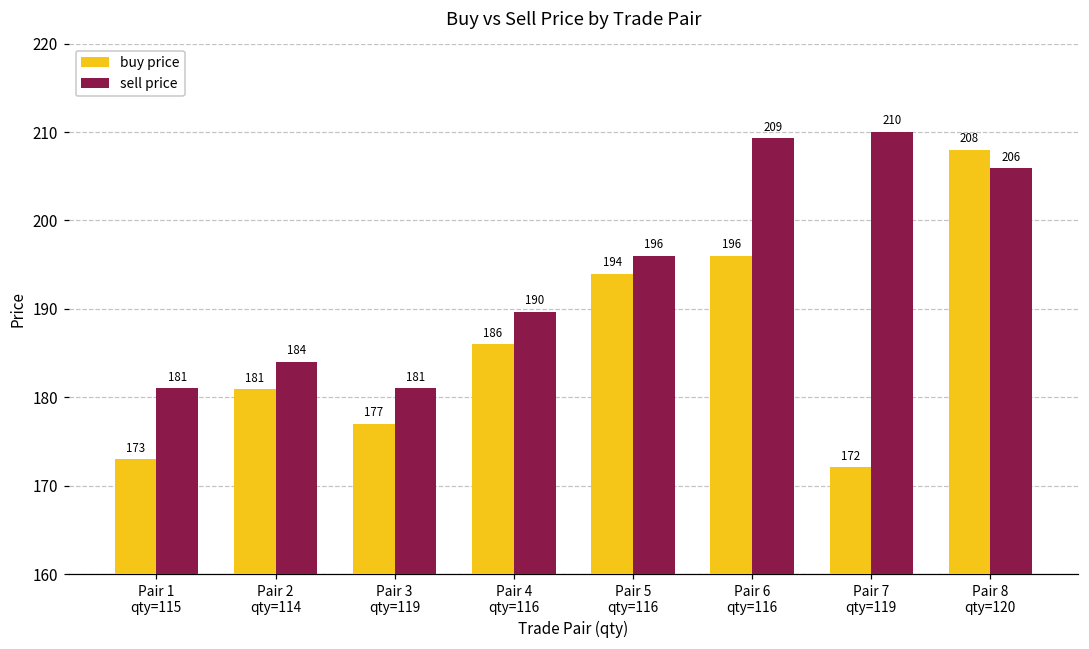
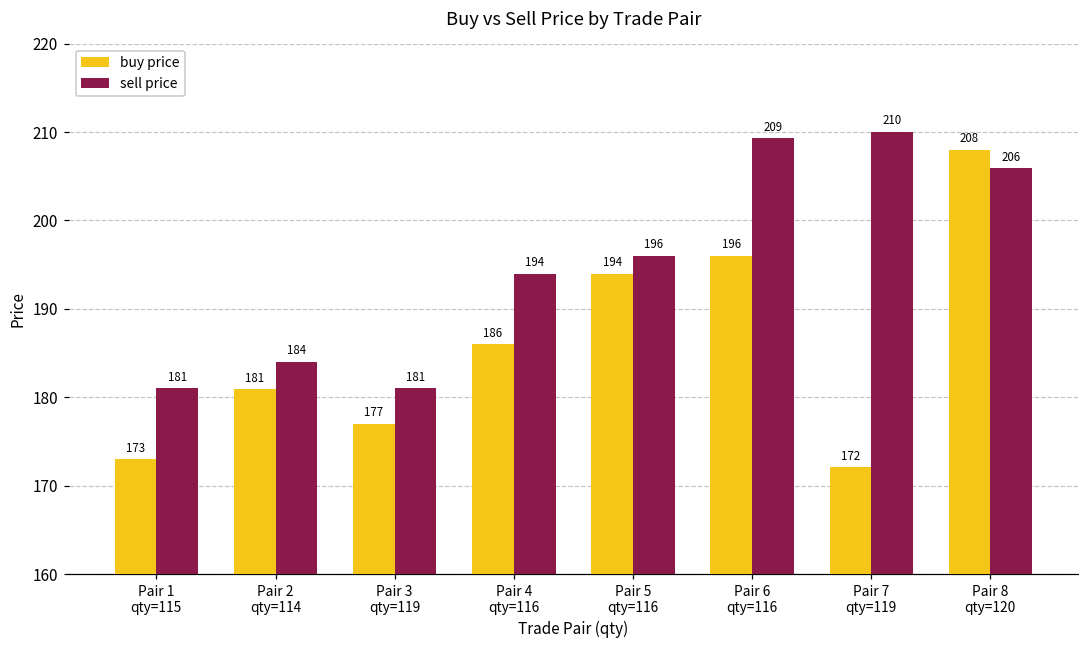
sell price, Pair 4 qty=116: 190 -> 194
